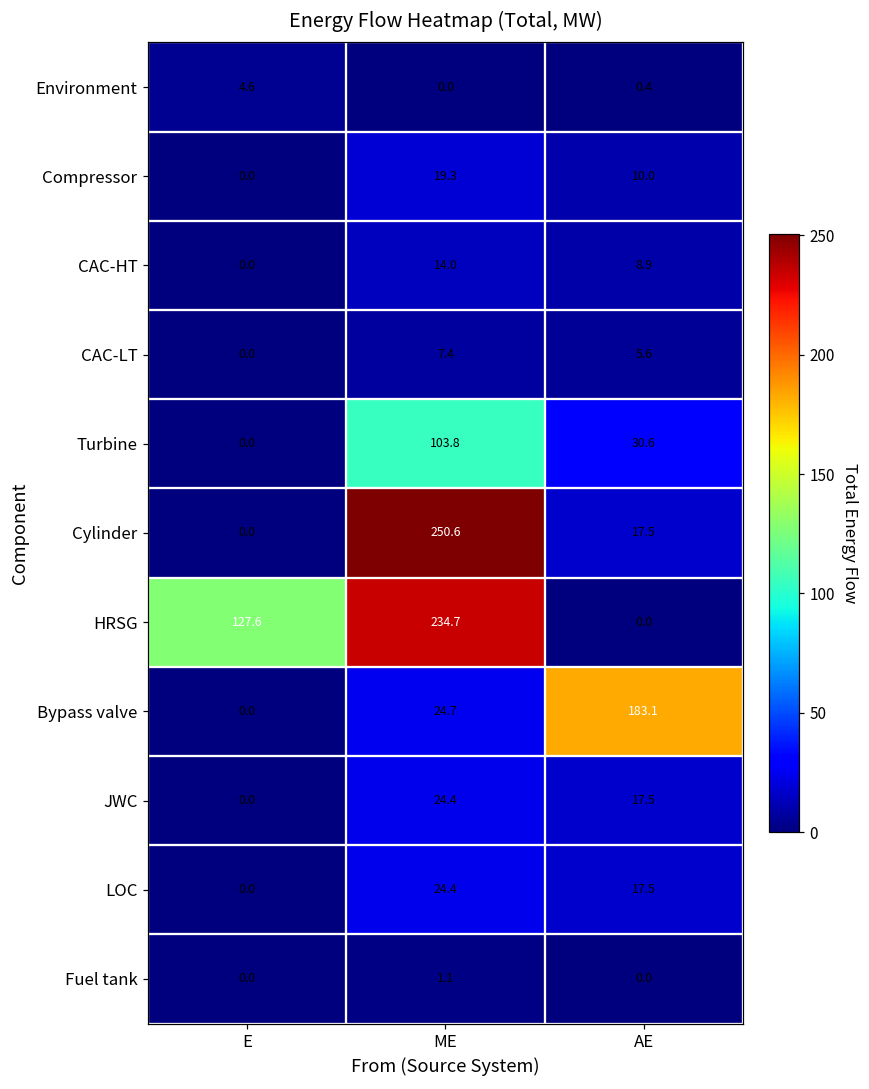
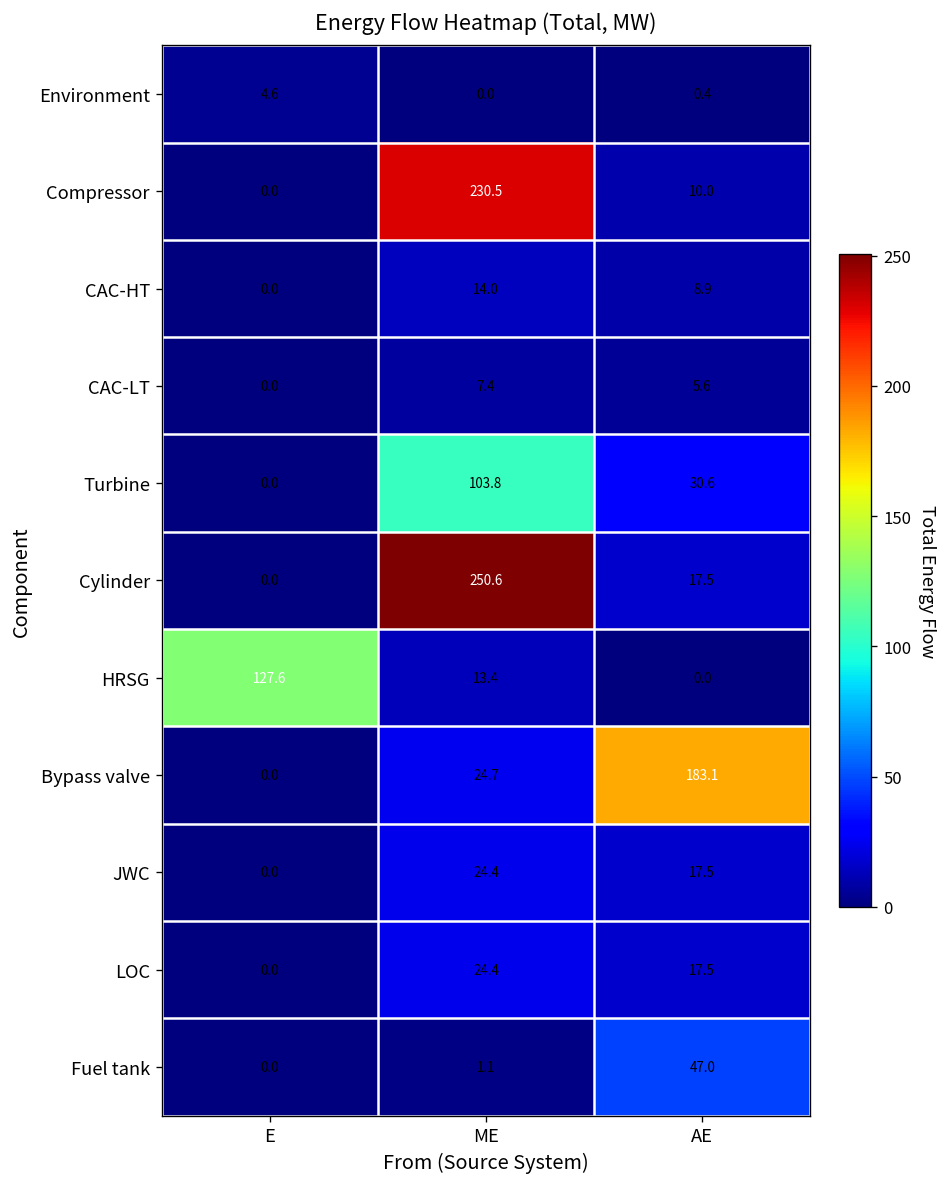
Compressor, ME: 19.3 -> 230.5
HRSG, ME: 234.7 -> 13.4
Fuel tank, AE: 0.0 -> 47.0
